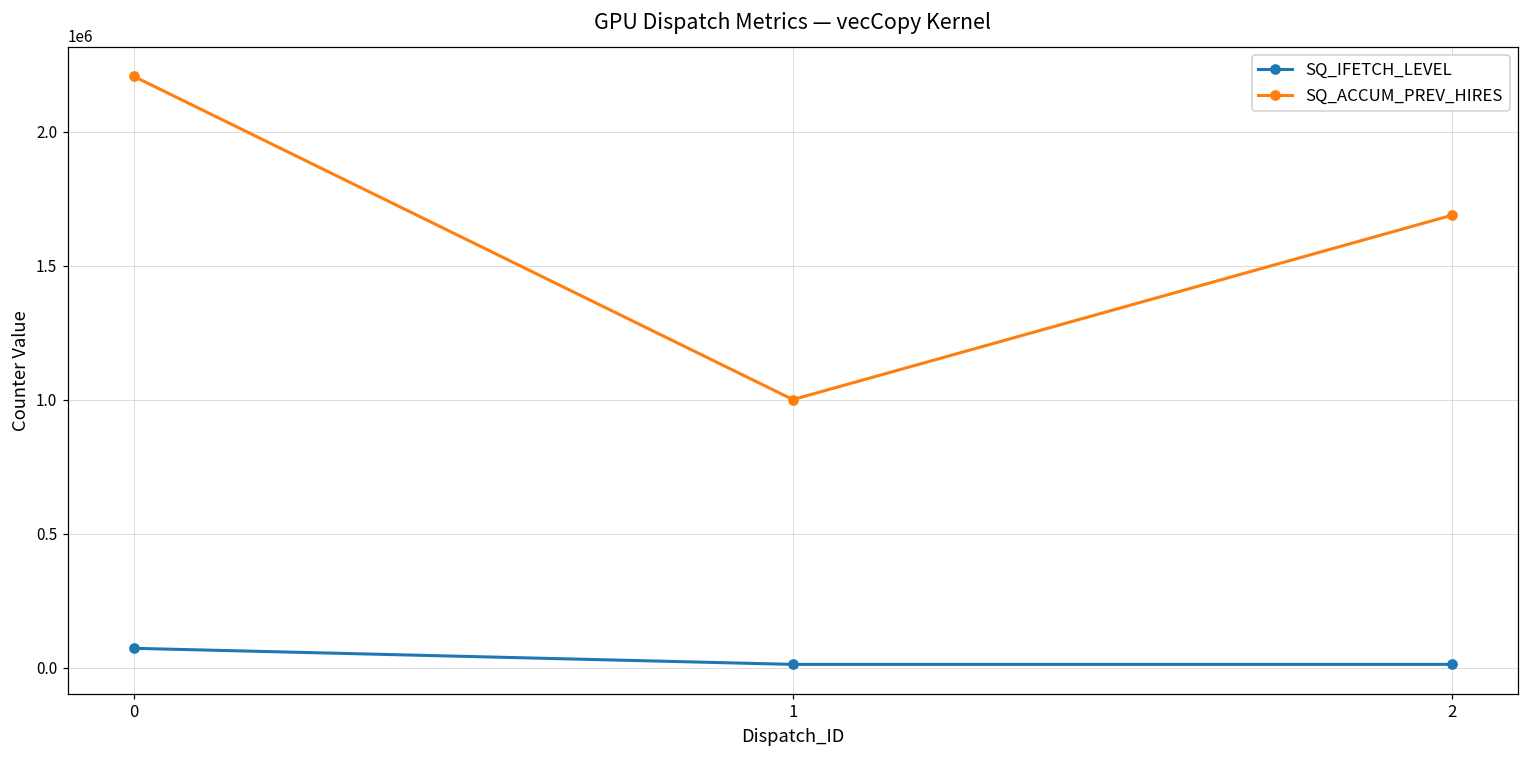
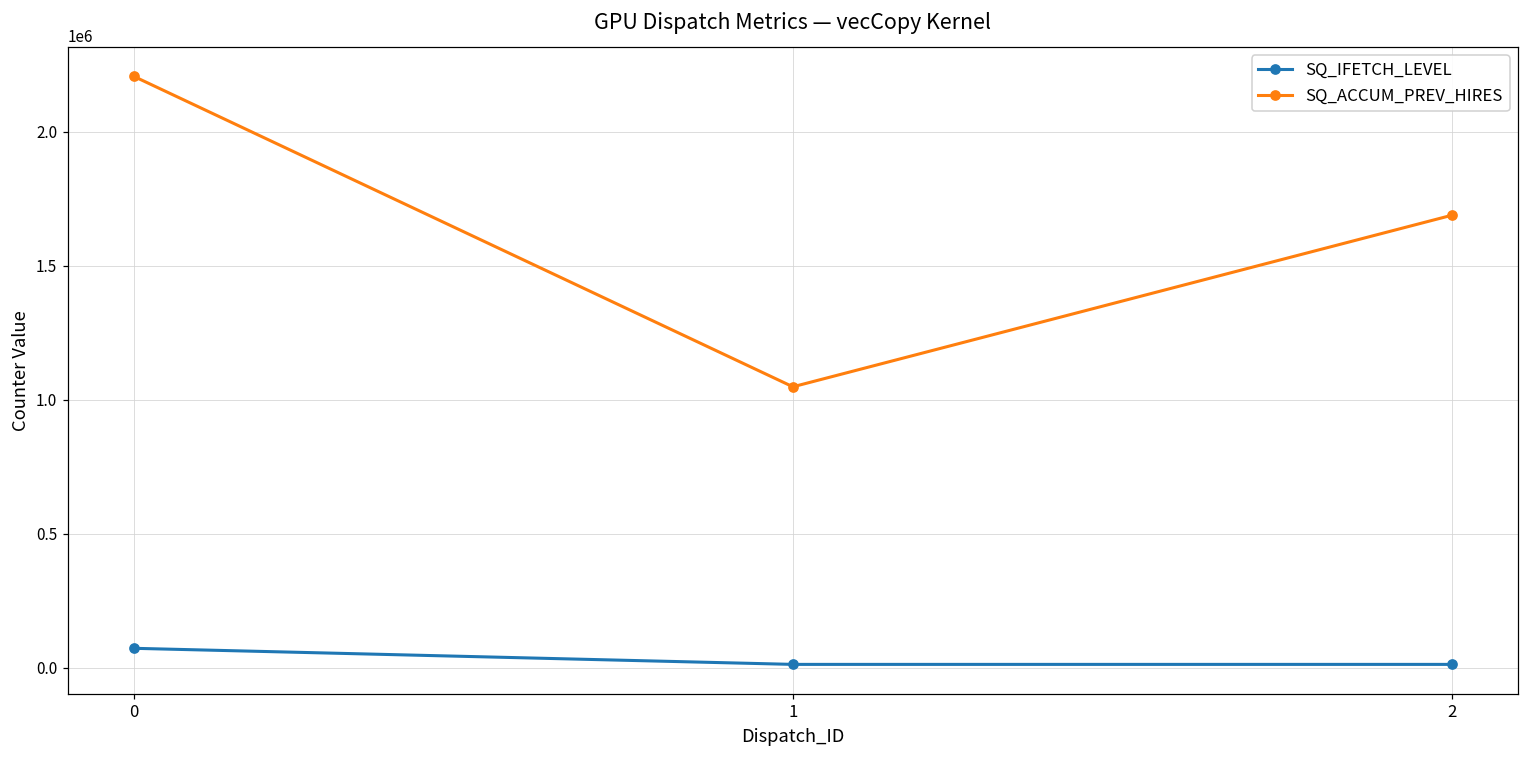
SQ_ACCUM_PREV_HIRES, 1: 1000000 -> 1050000
